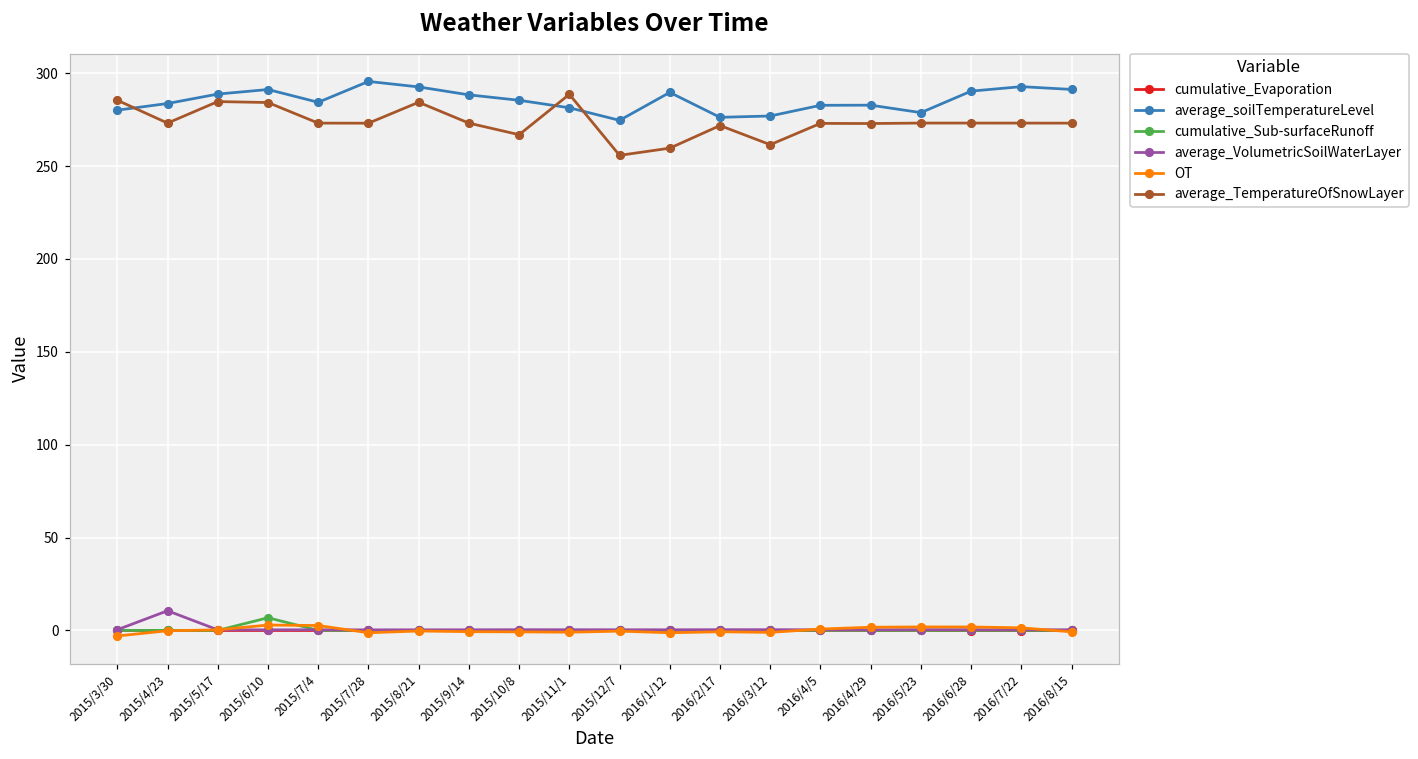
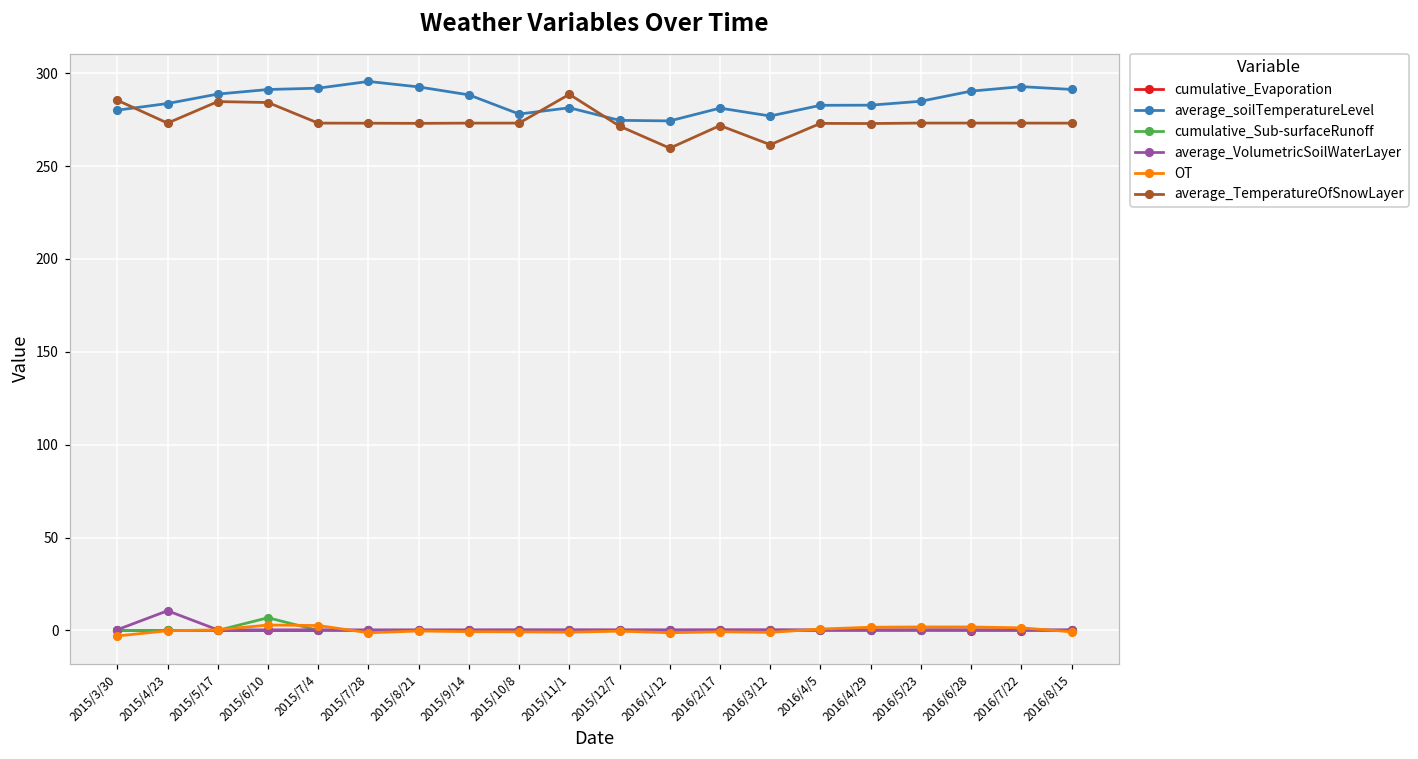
average_soilTemperatureLevel, 2015/7/4: 284 -> 292
average_TemperatureOfSnowLayer, 2015/8/21: 284 -> 273
average_soilTemperatureLevel, 2015/10/8: 285 -> 278
average_TemperatureOfSnowLayer, 2015/10/8: 267 -> 273
average_TemperatureOfSnowLayer, 2015/12/7: 256 -> 271
average_soilTemperatureLevel, 2016/1/12: 290 -> 274
average_soilTemperatureLevel, 2016/2/17: 276 -> 281
average_soilTemperatureLevel, 2016/5/23: 279 -> 285
